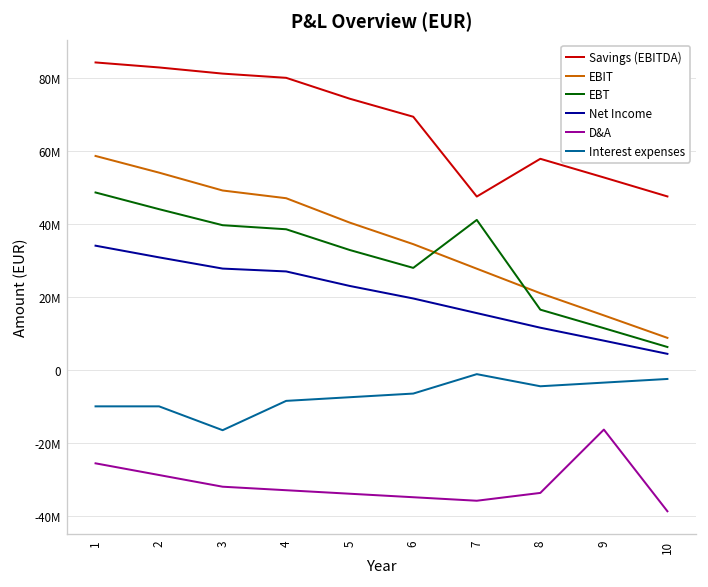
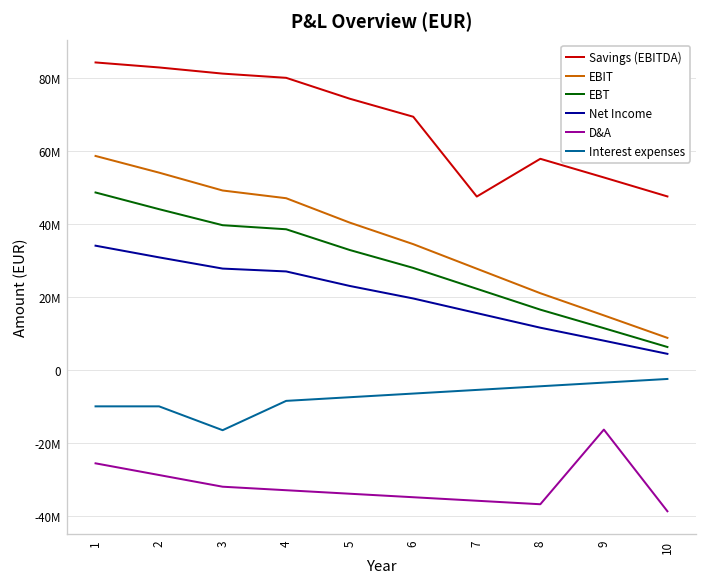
EBT, 7: 41000000 -> 22000000
Interest expenses, 7: -1000000 -> -6000000
D&A, 8: -34000000 -> -37000000
